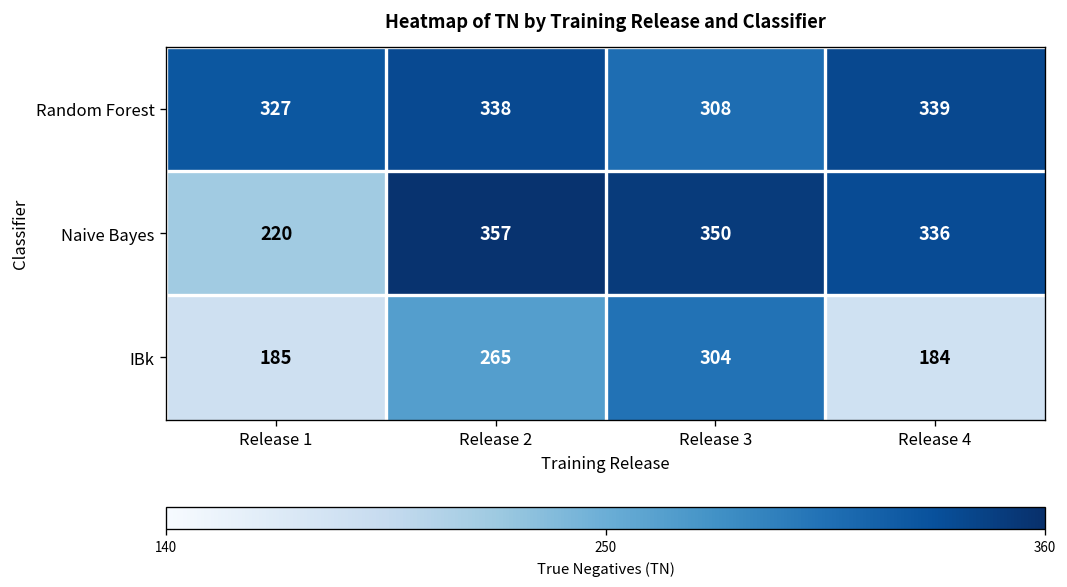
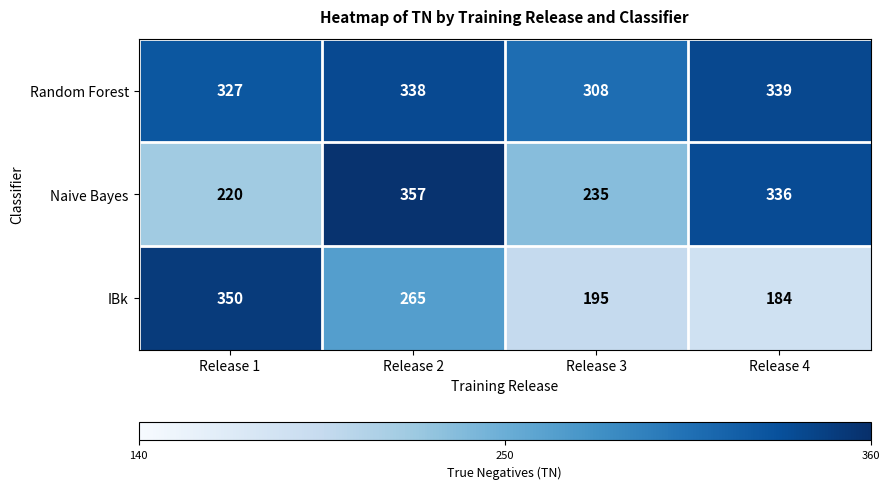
Naive Bayes, Release 3: 350 -> 235
IBk, Release 1: 185 -> 350
IBk, Release 3: 304 -> 195
